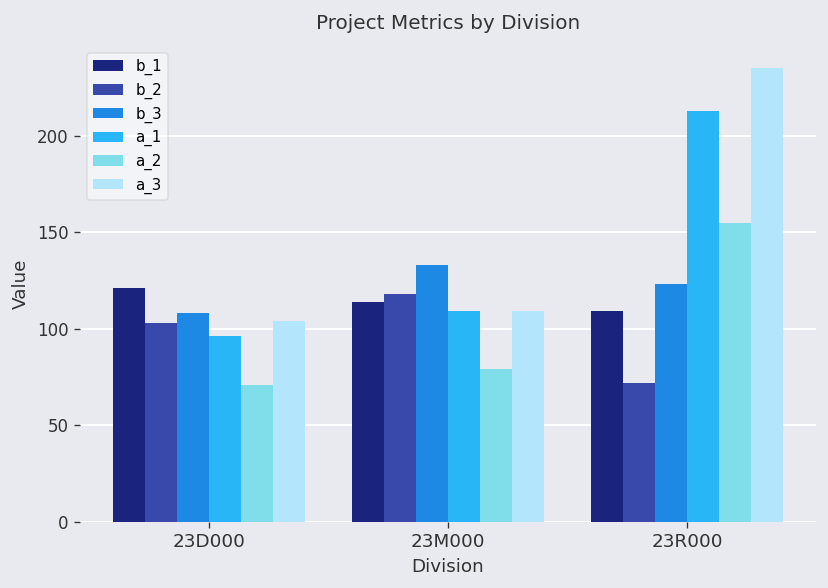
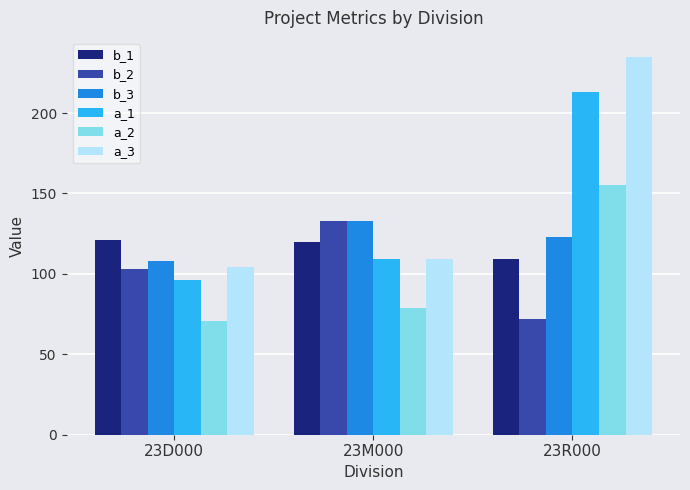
b_1, 23M000: 114 -> 120
b_2, 23M000: 118 -> 133
